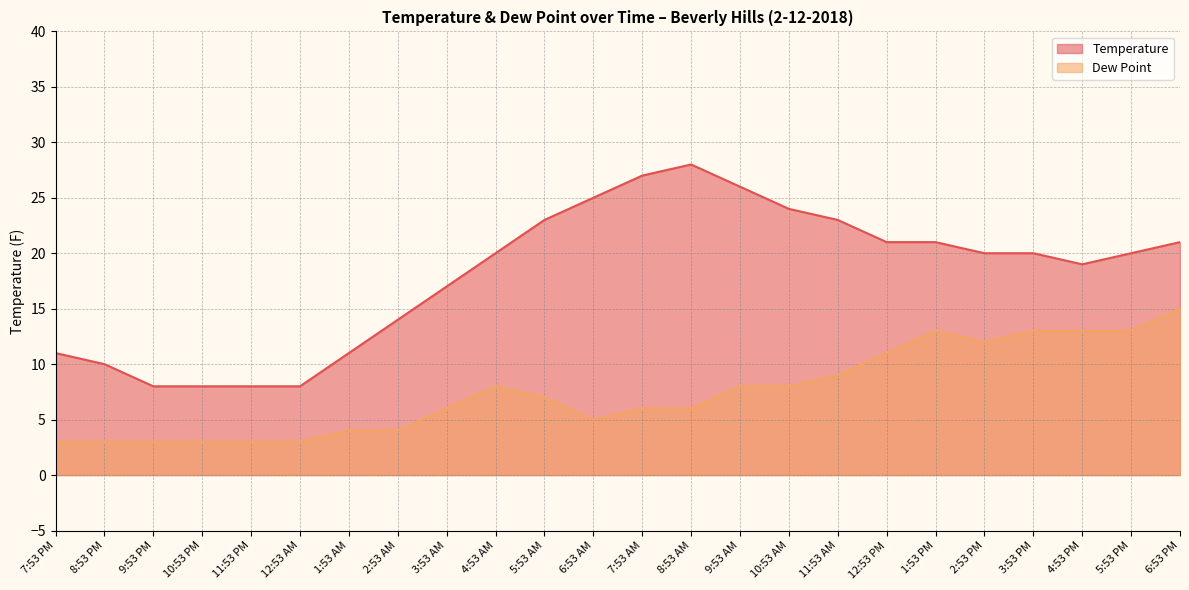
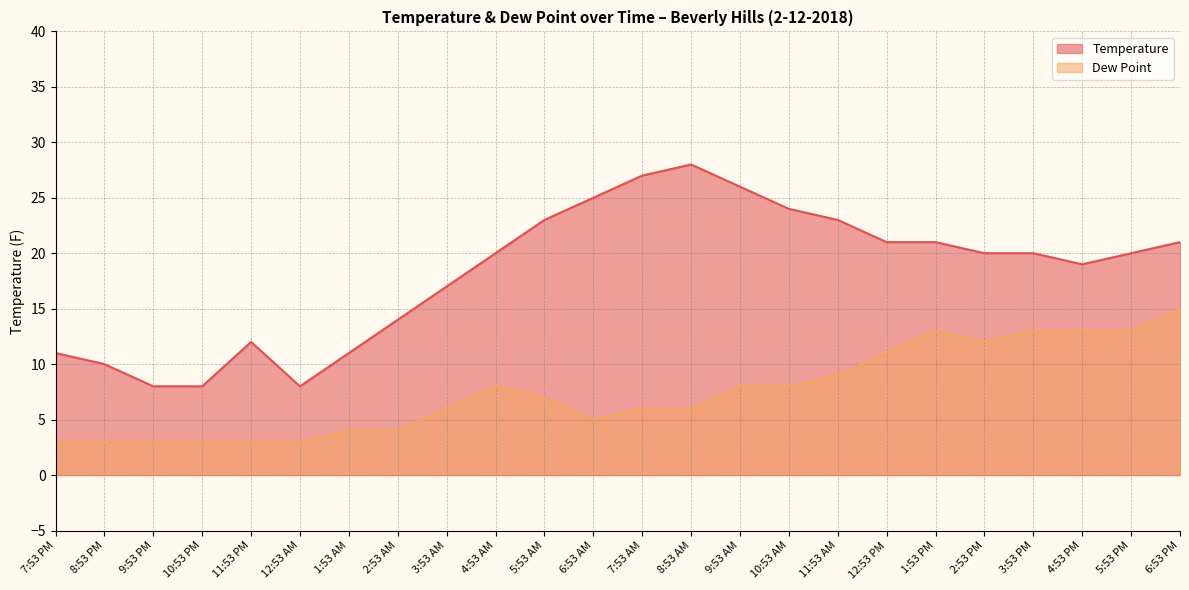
Temperature, 11:53 PM: 8 -> 12
